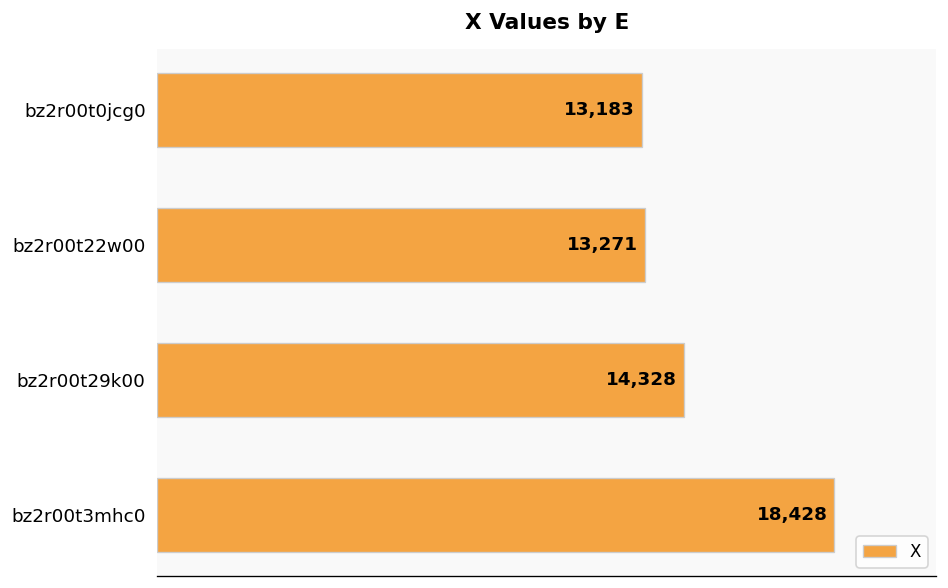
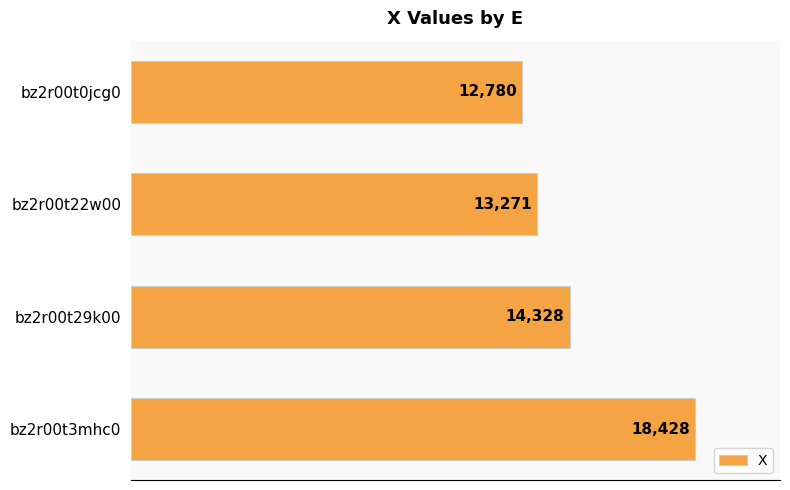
bz2r00t0jcg0: 13,183 -> 12,780
